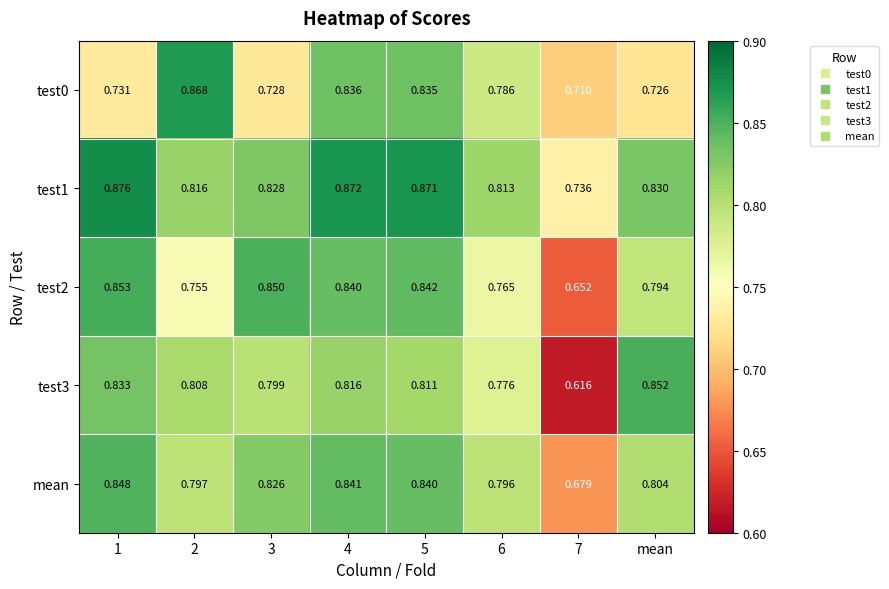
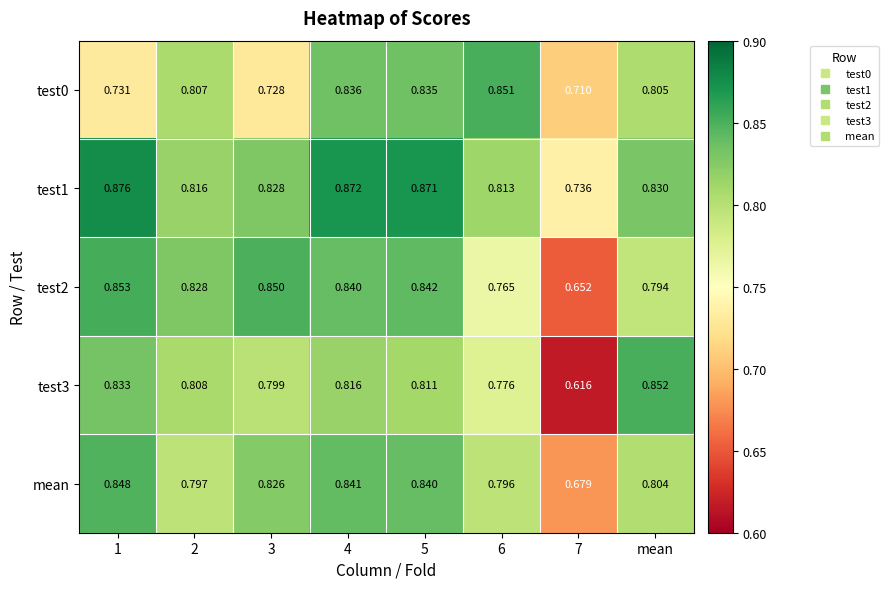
test0, 2: 0.868 -> 0.807
test0, 6: 0.786 -> 0.851
test0, mean: 0.726 -> 0.805
test2, 2: 0.755 -> 0.828
